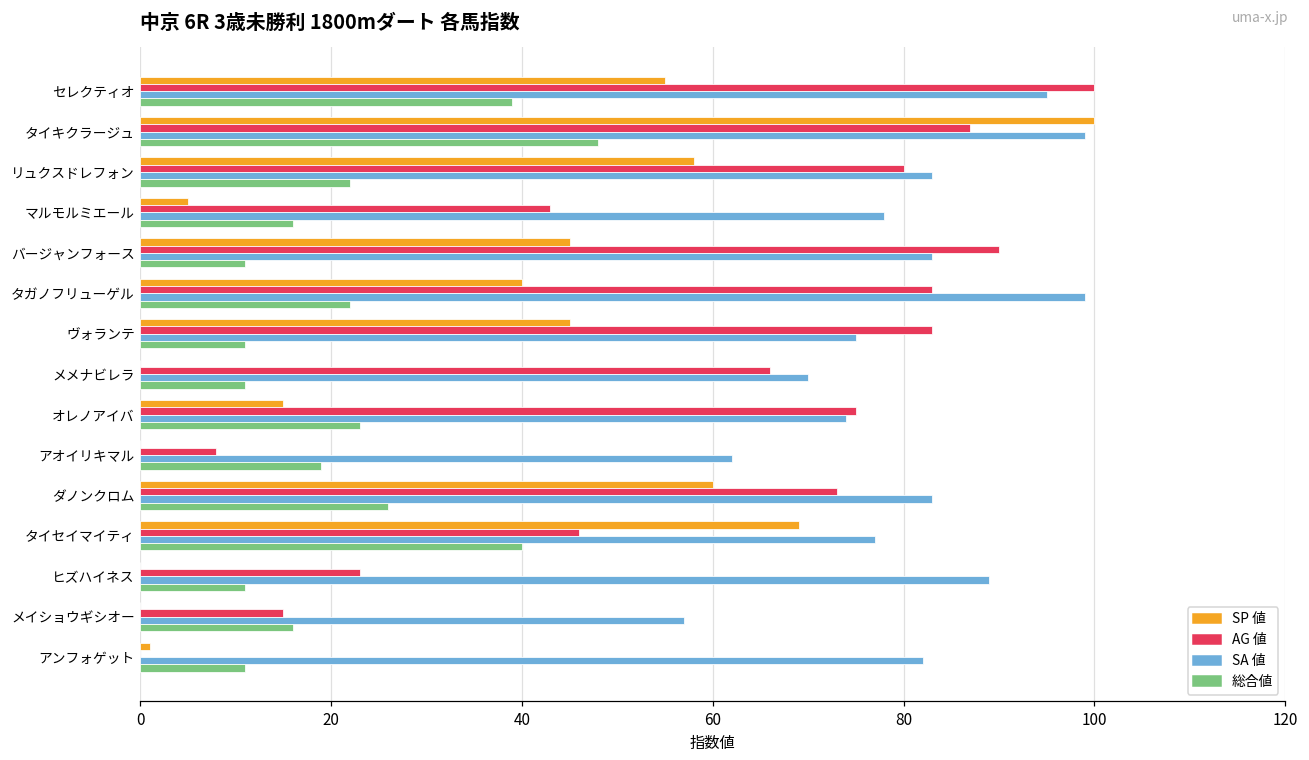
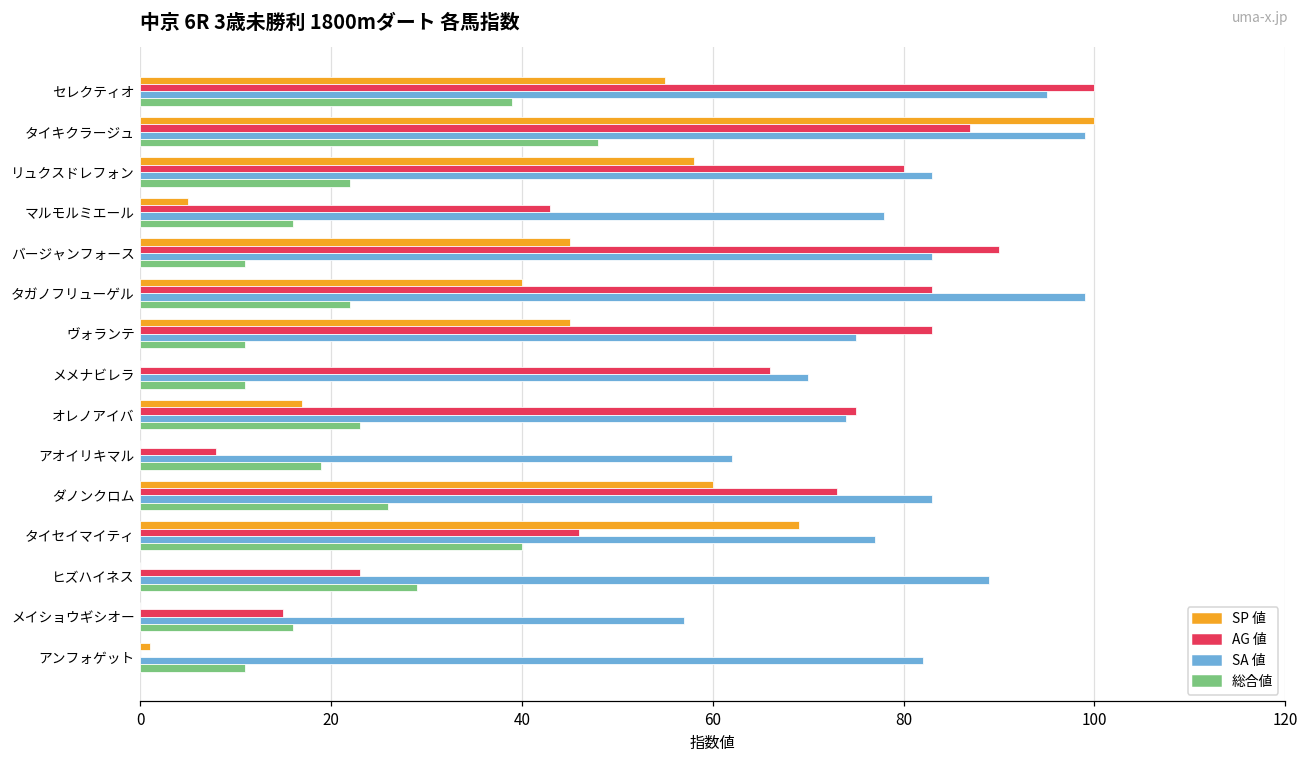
SP 値, オレノアイバ: 15 -> 17
総合値, ヒズハイネス: 11 -> 29
